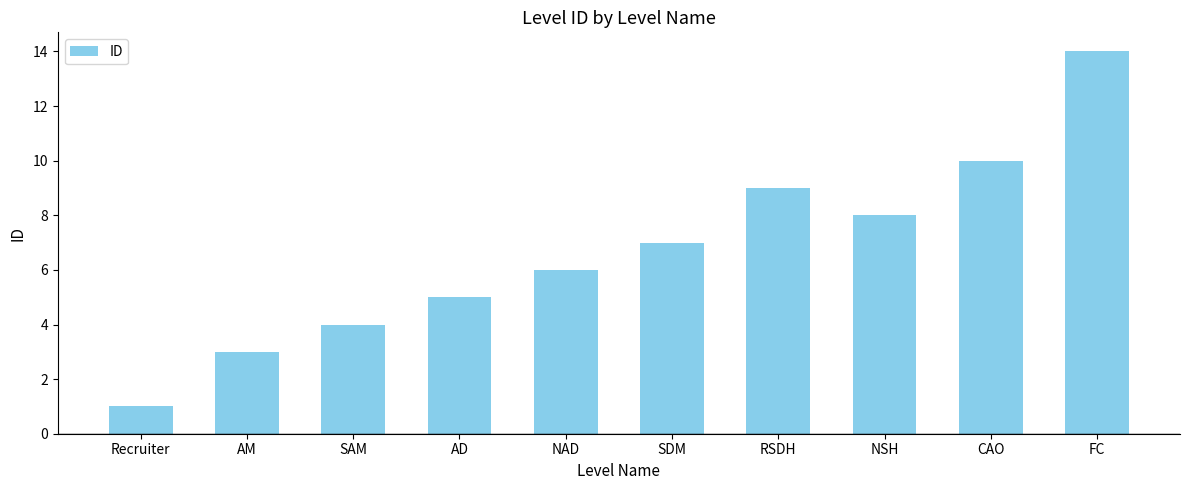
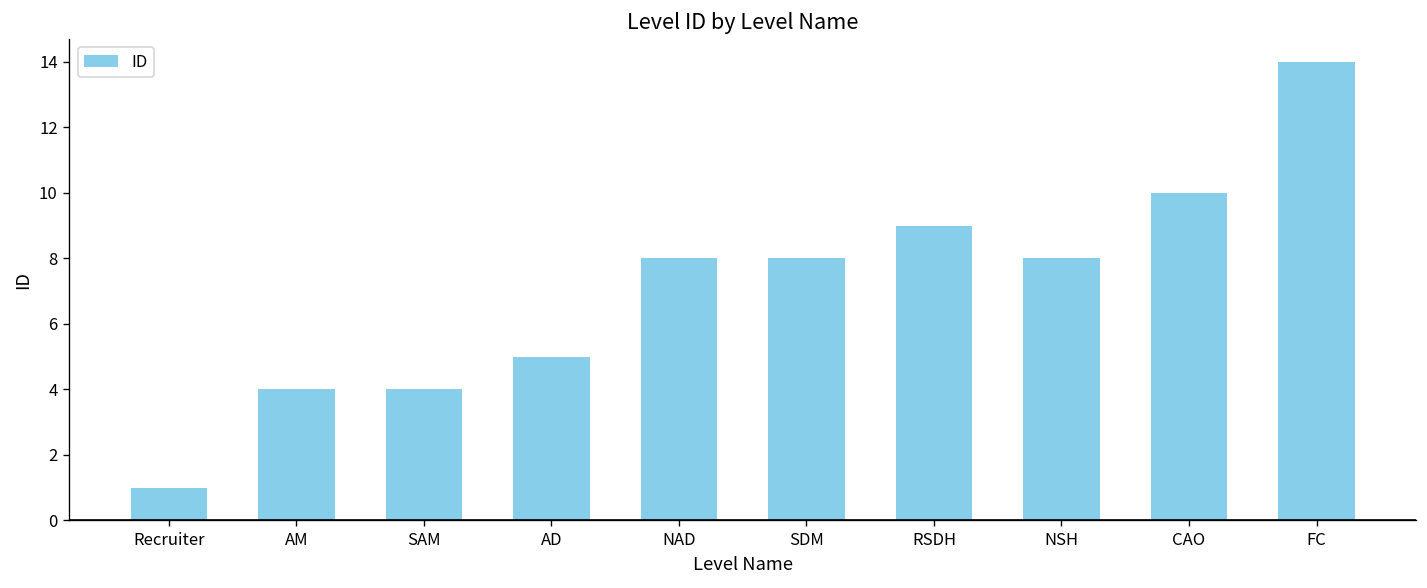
AM: 3 -> 4
NAD: 6 -> 8
SDM: 7 -> 8
